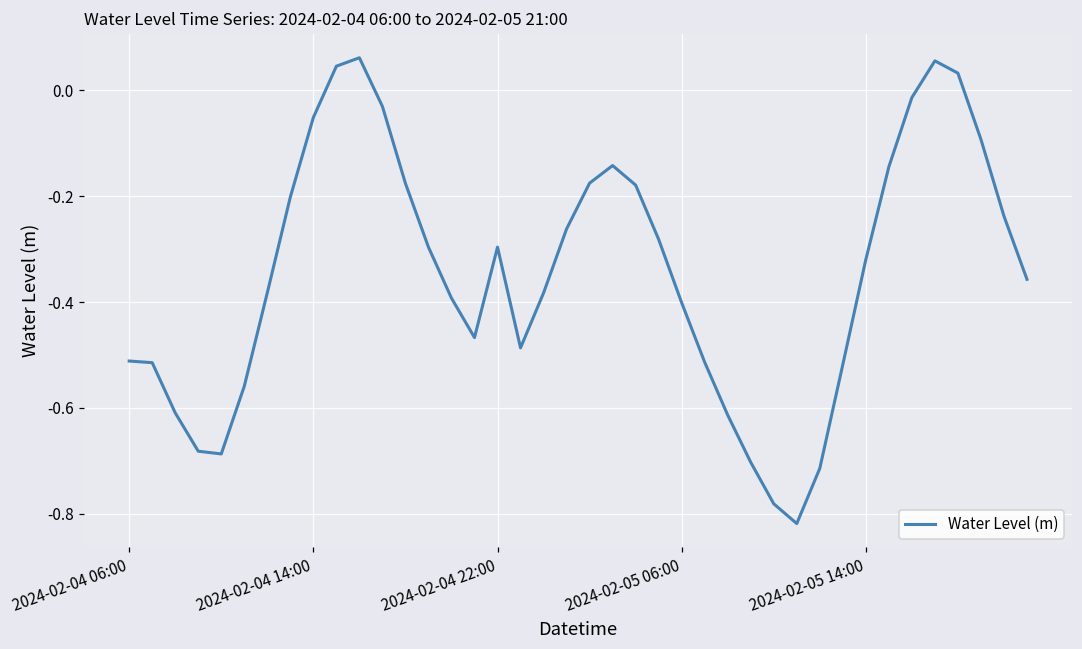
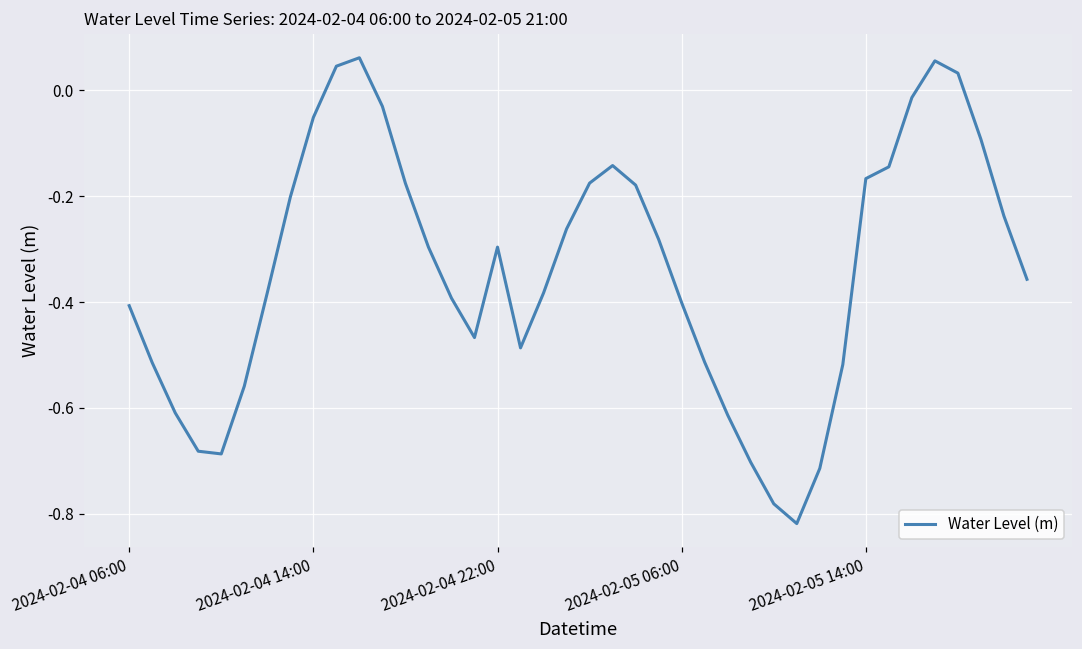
2024-02-04 06:00: -0.51 -> -0.41
2024-02-05 14:00: -0.32 -> -0.17
